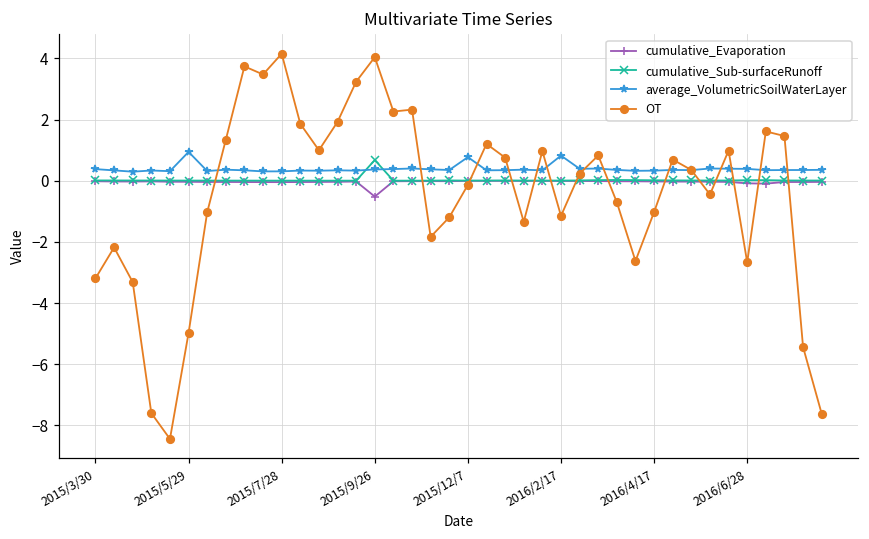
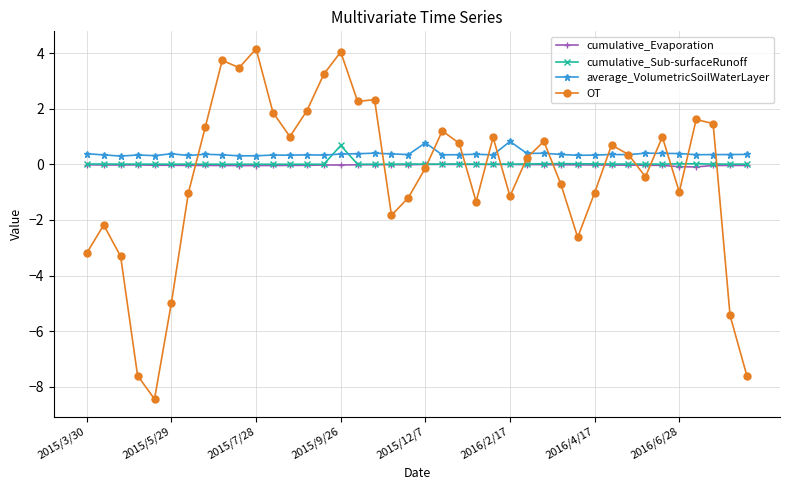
average_VolumetricSoilWaterLayer, 2015/5/29: 0.9 -> 0.4
cumulative_Evaporation, 2015/9/26: -0.5 -> 0.0
OT, 2016/6/28: -2.7 -> -1.0
